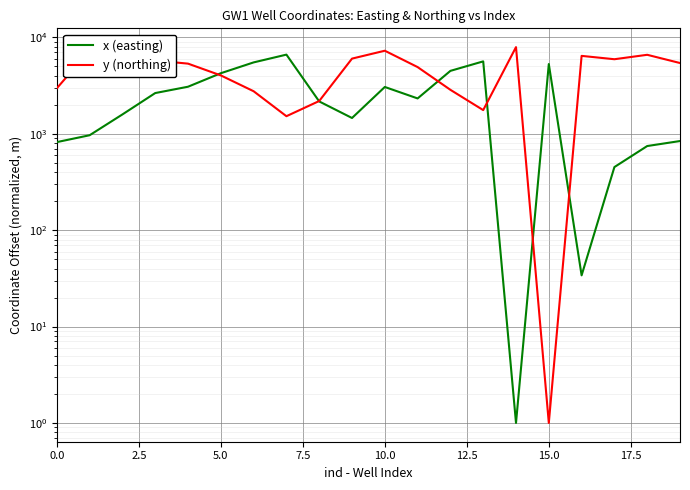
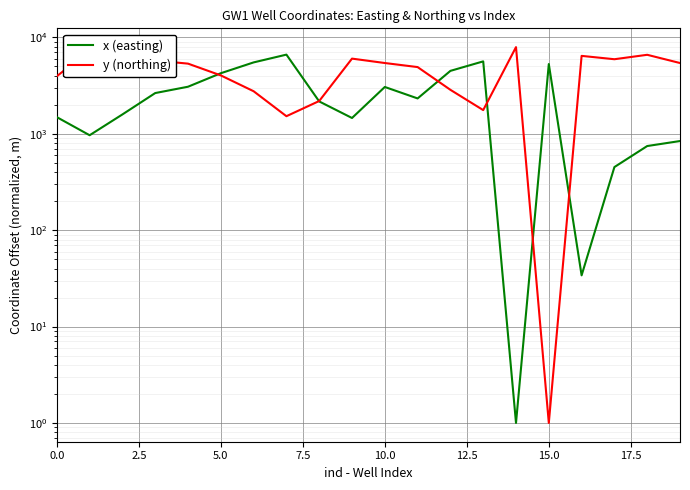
x (easting), 0.0: 800 -> 1500
y (northing), 0.0: 3000 -> 4000
y (northing), 10.0: 7000 -> 5000
